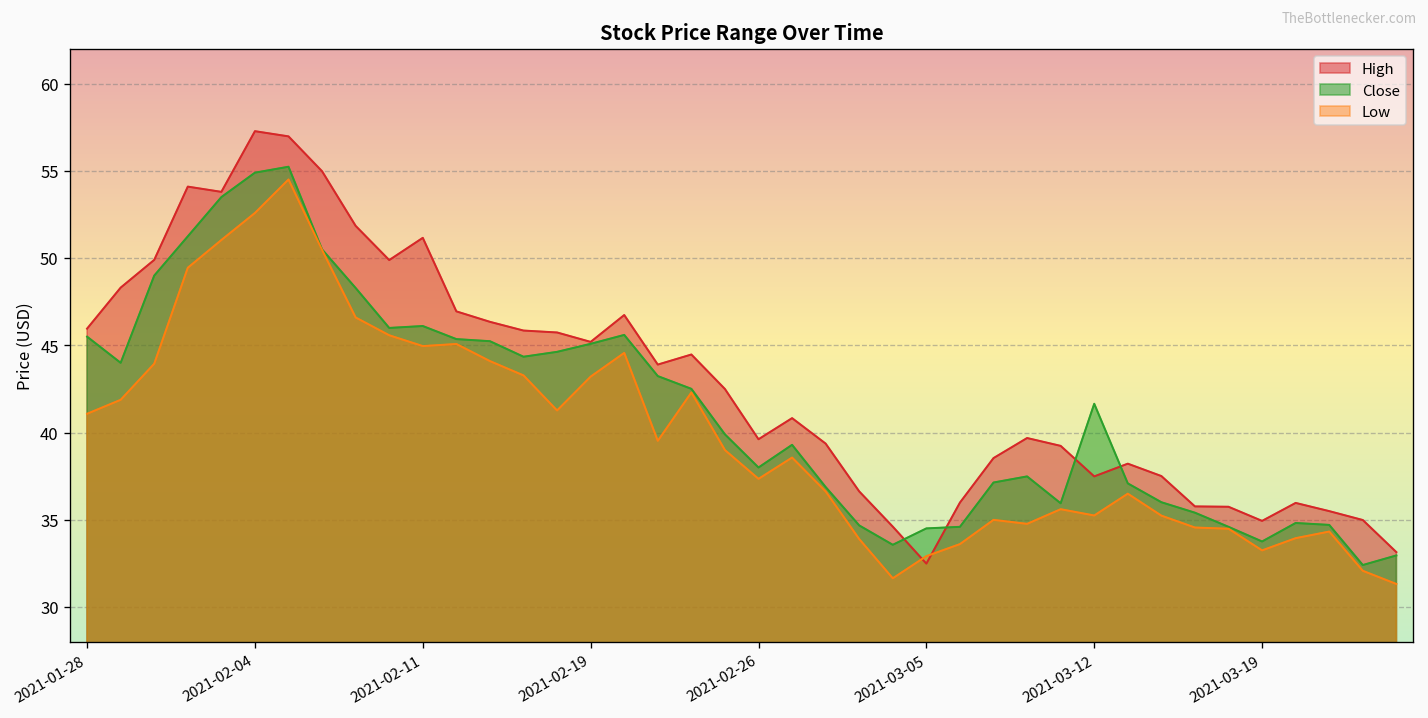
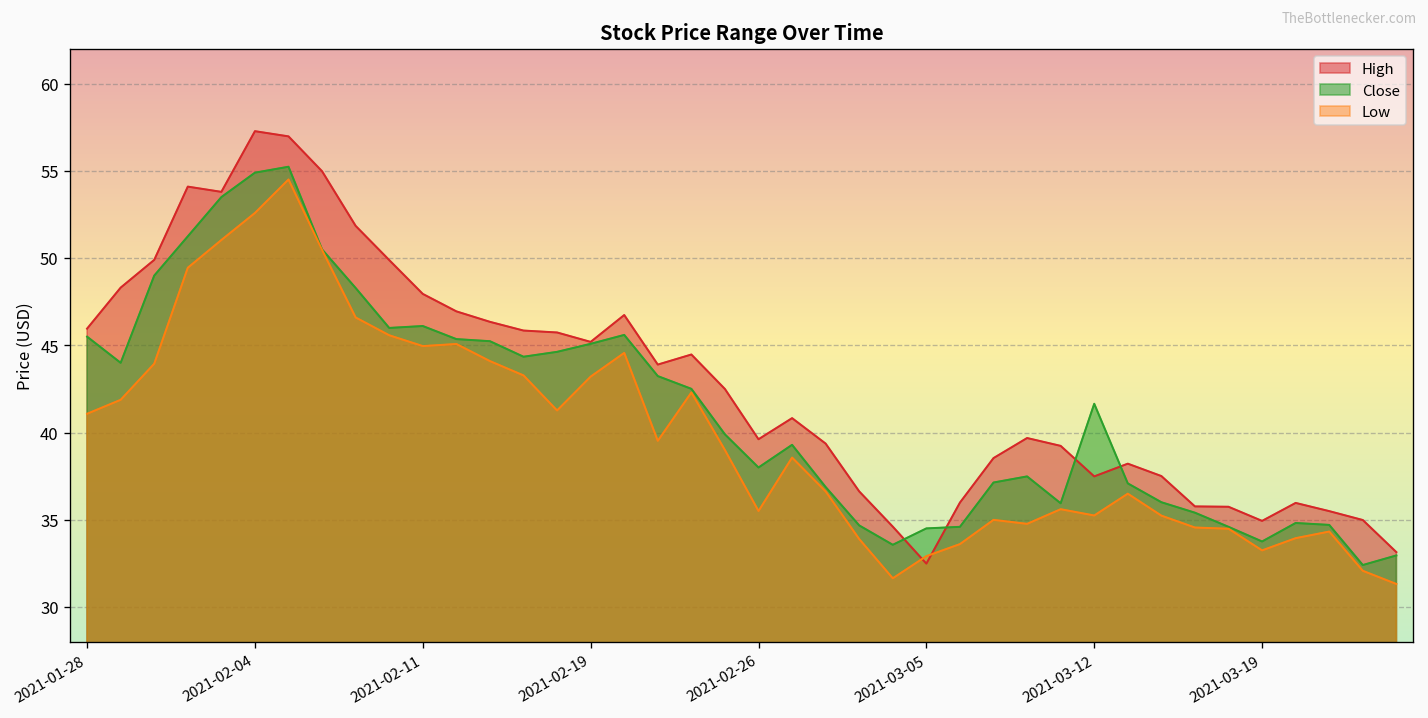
High, 2021-02-11: 51.2 -> 48.0
Low, 2021-02-26: 37.3 -> 35.5
